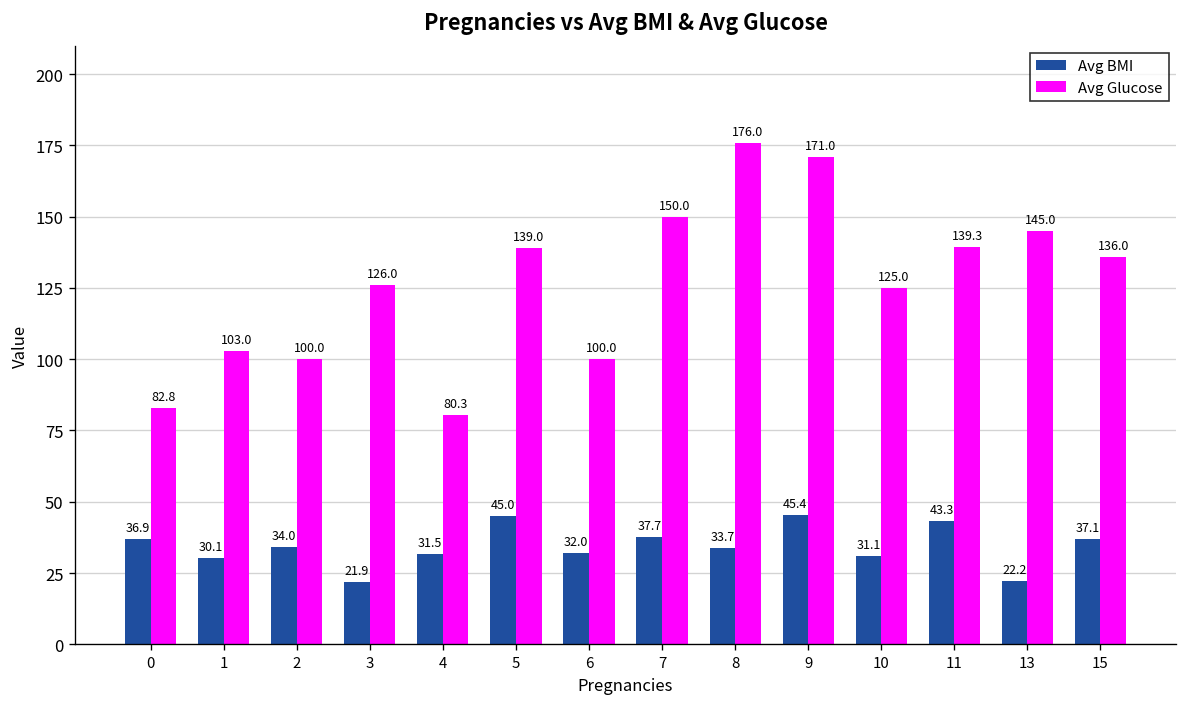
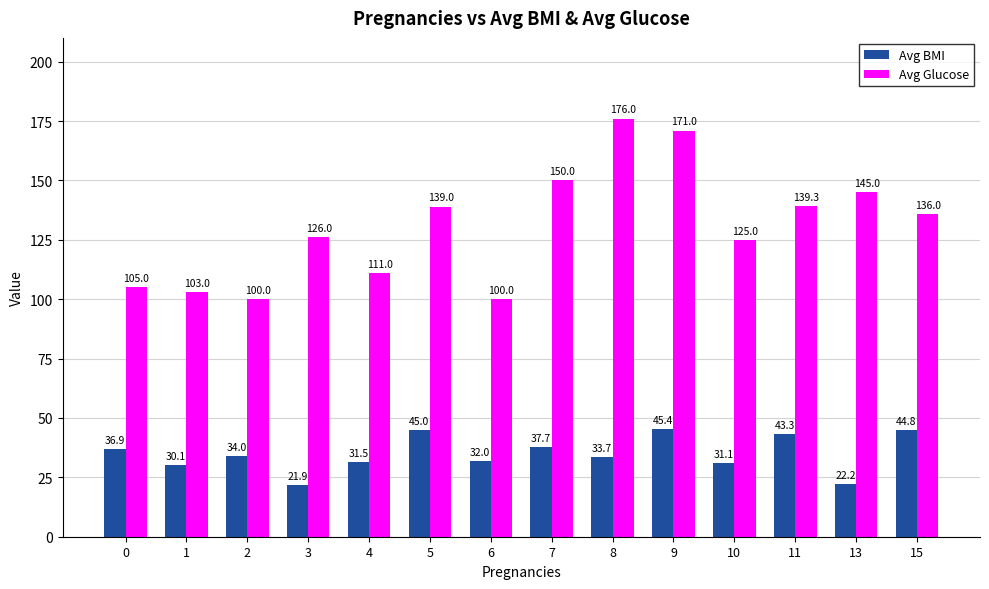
Avg Glucose, 0: 82.8 -> 105.0
Avg Glucose, 4: 80.3 -> 111.0
Avg BMI, 15: 37.1 -> 44.8
